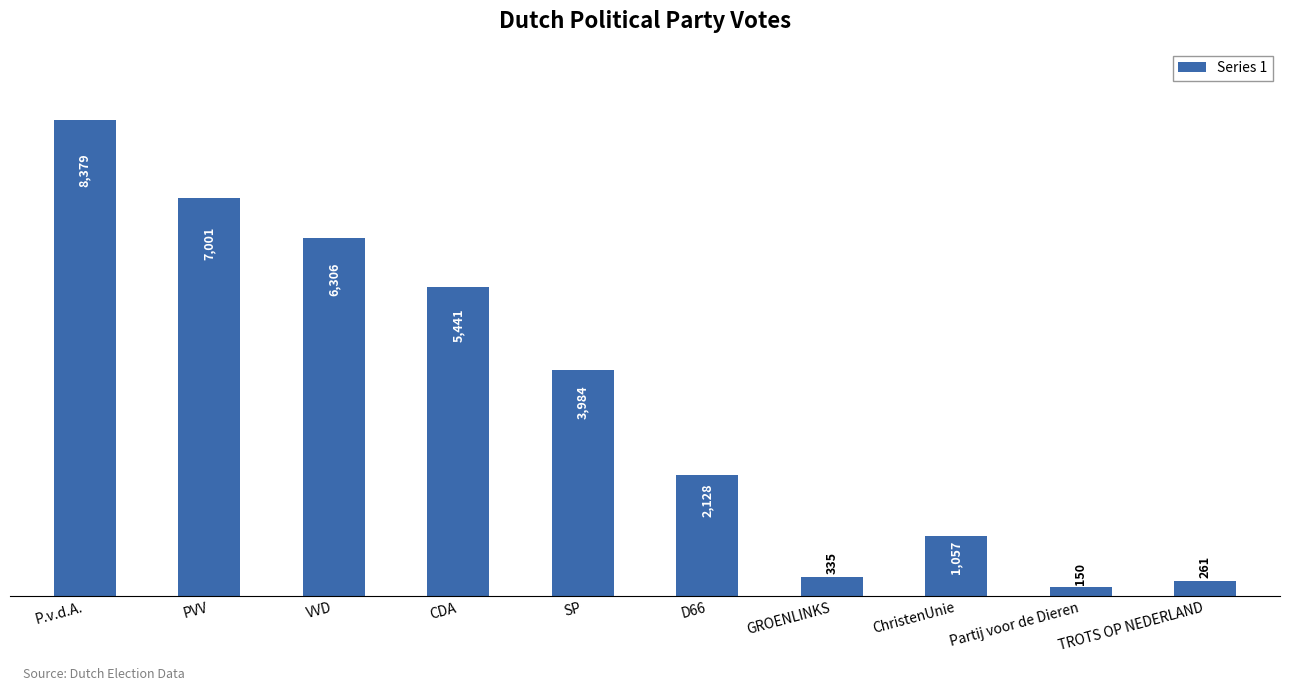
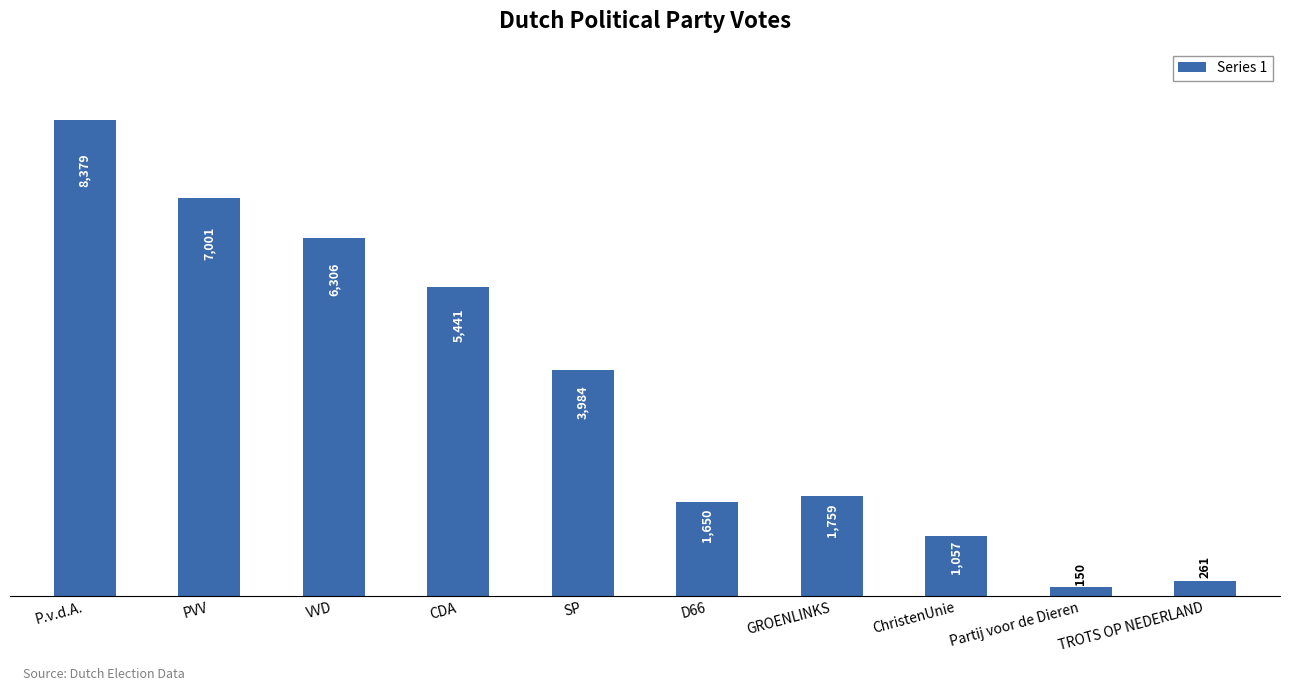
D66: 2,128 -> 1,650
GROENLINKS: 335 -> 1,759
